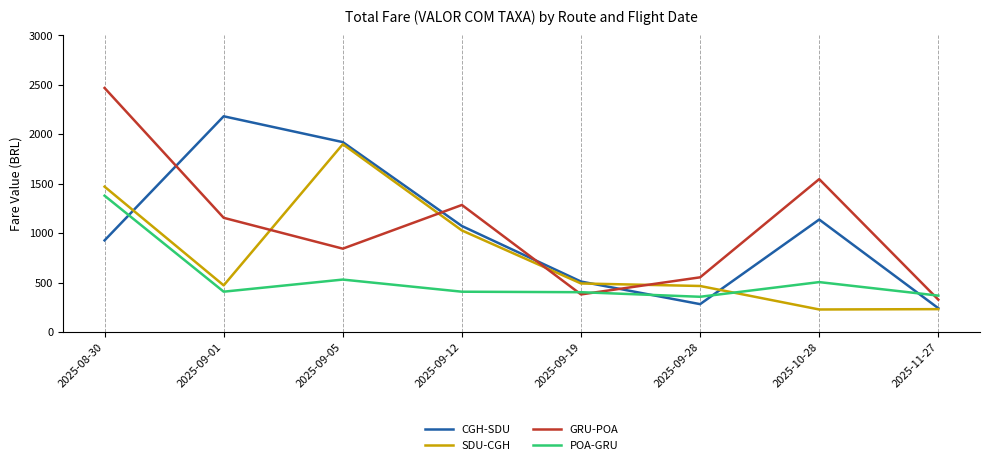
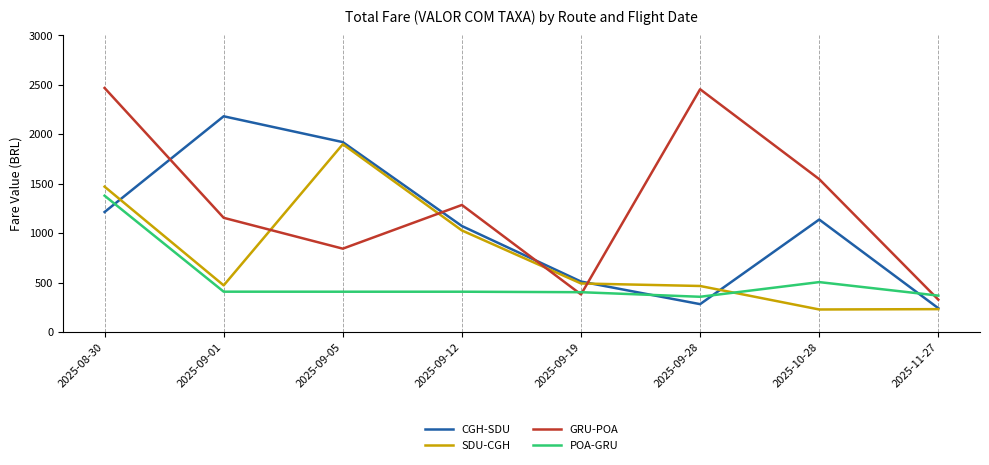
CGH-SDU, 2025-08-30: 900 -> 1200
POA-GRU, 2025-09-05: 500 -> 400
GRU-POA, 2025-09-28: 600 -> 2500
